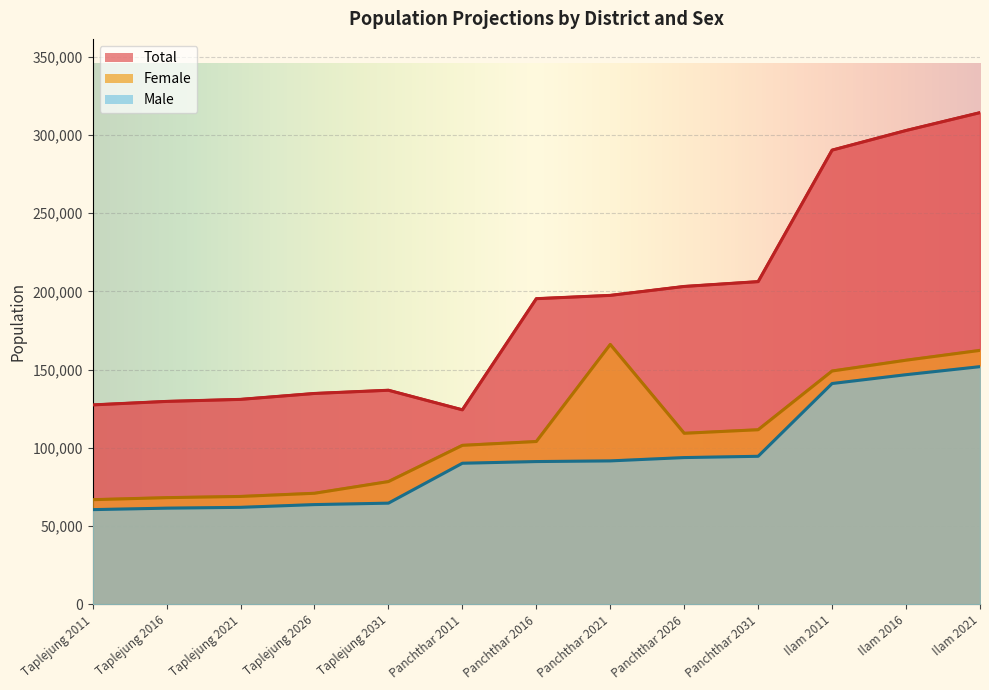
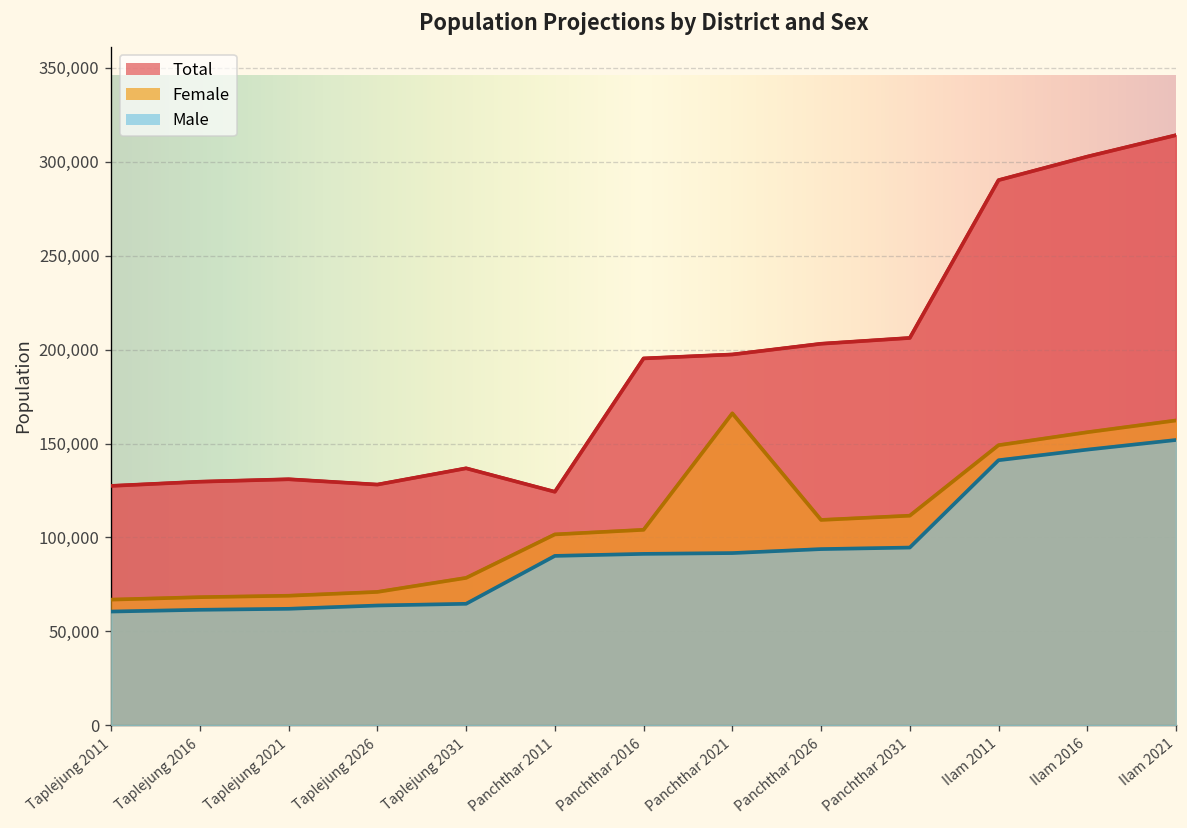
Total, Taplejung 2026: 135,000 -> 128,000
